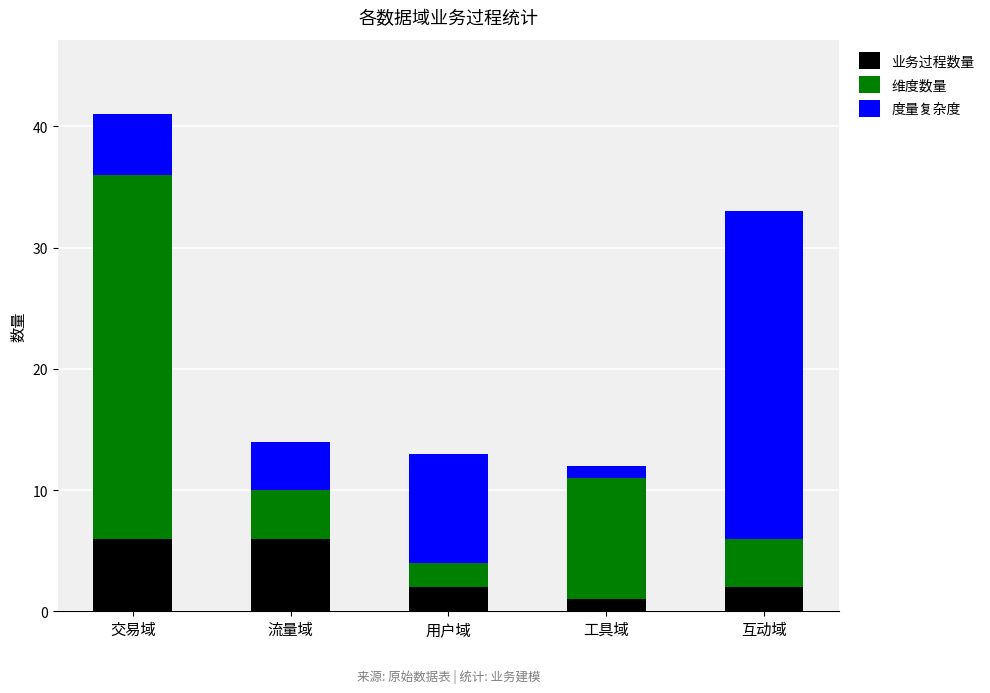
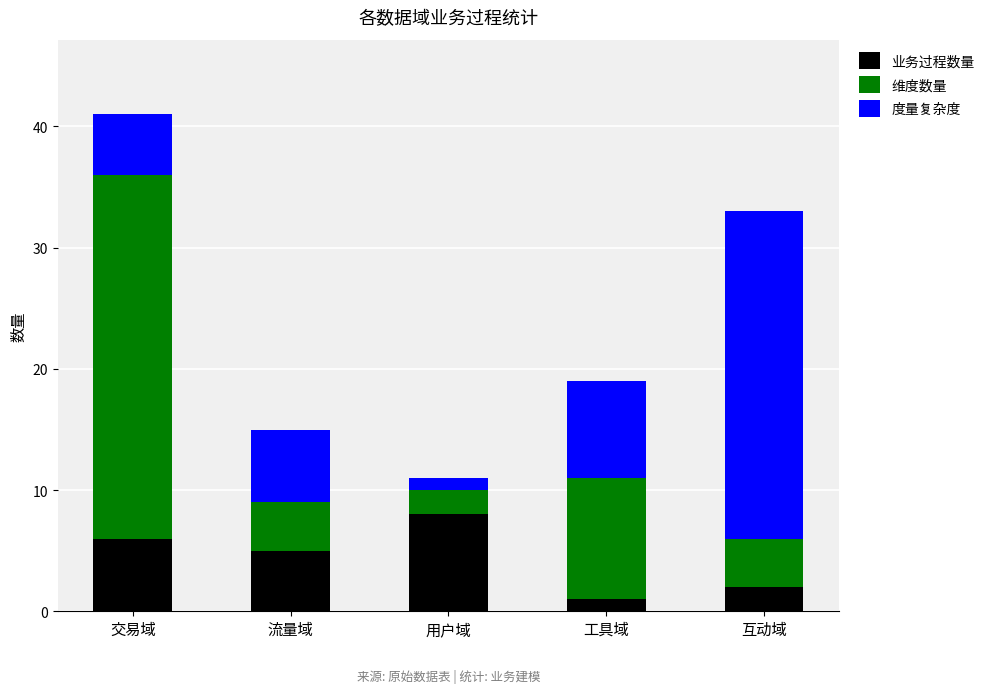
业务过程数量, 流量域: 6 -> 5
度量复杂度, 流量域: 4 -> 6
业务过程数量, 用户域: 2 -> 8
度量复杂度, 用户域: 9 -> 1
度量复杂度, 工具域: 1 -> 8
